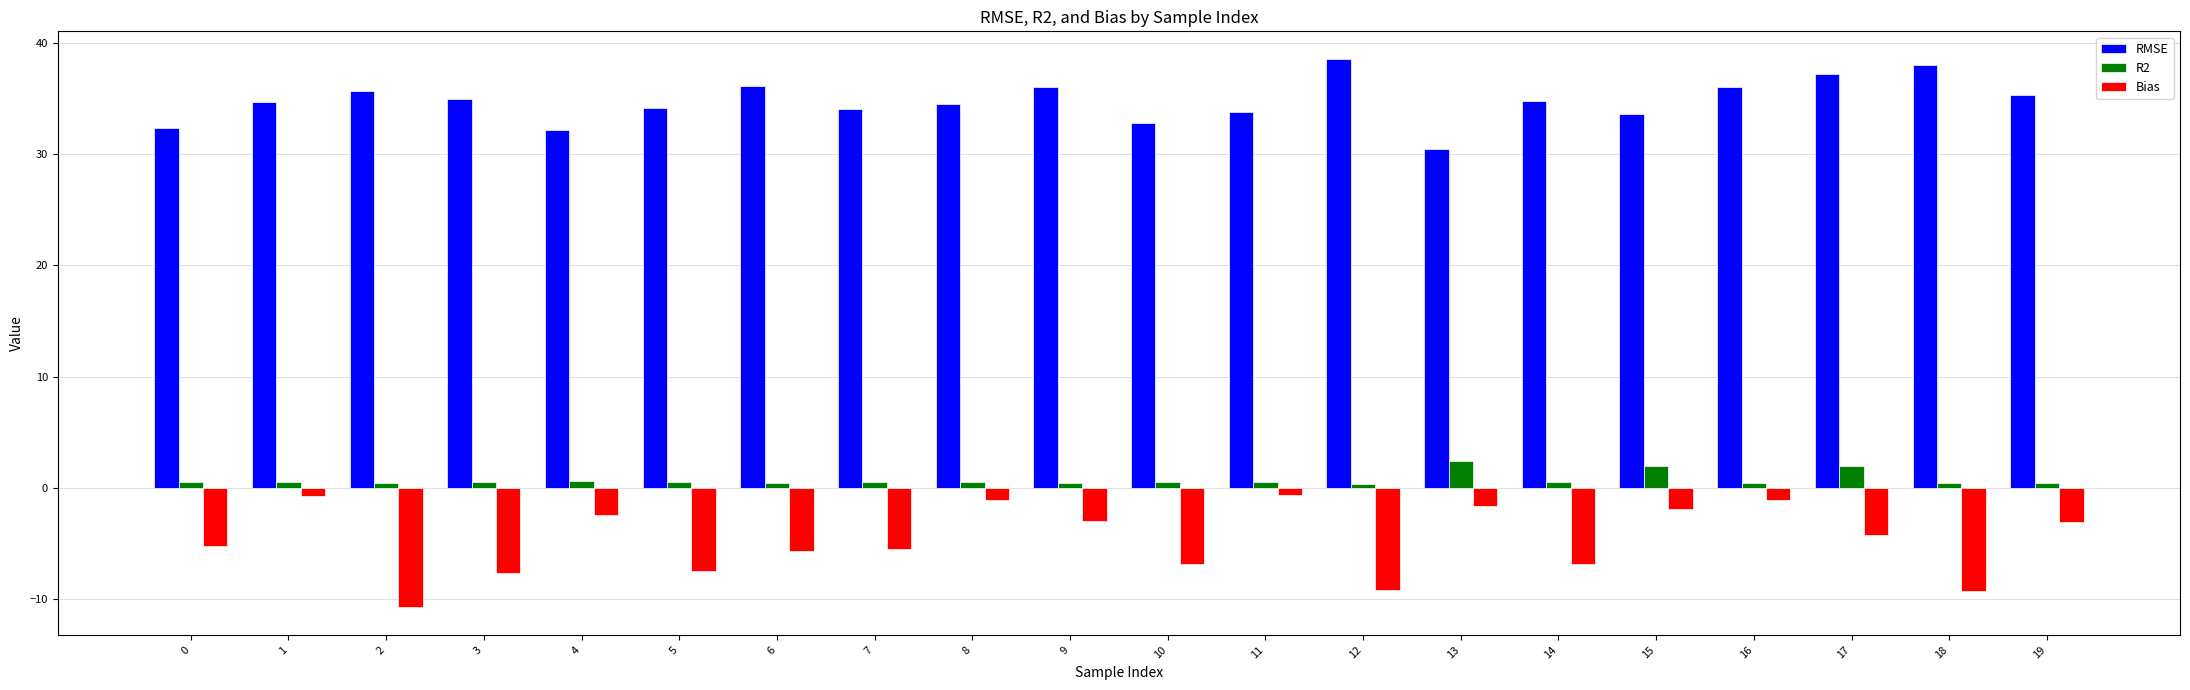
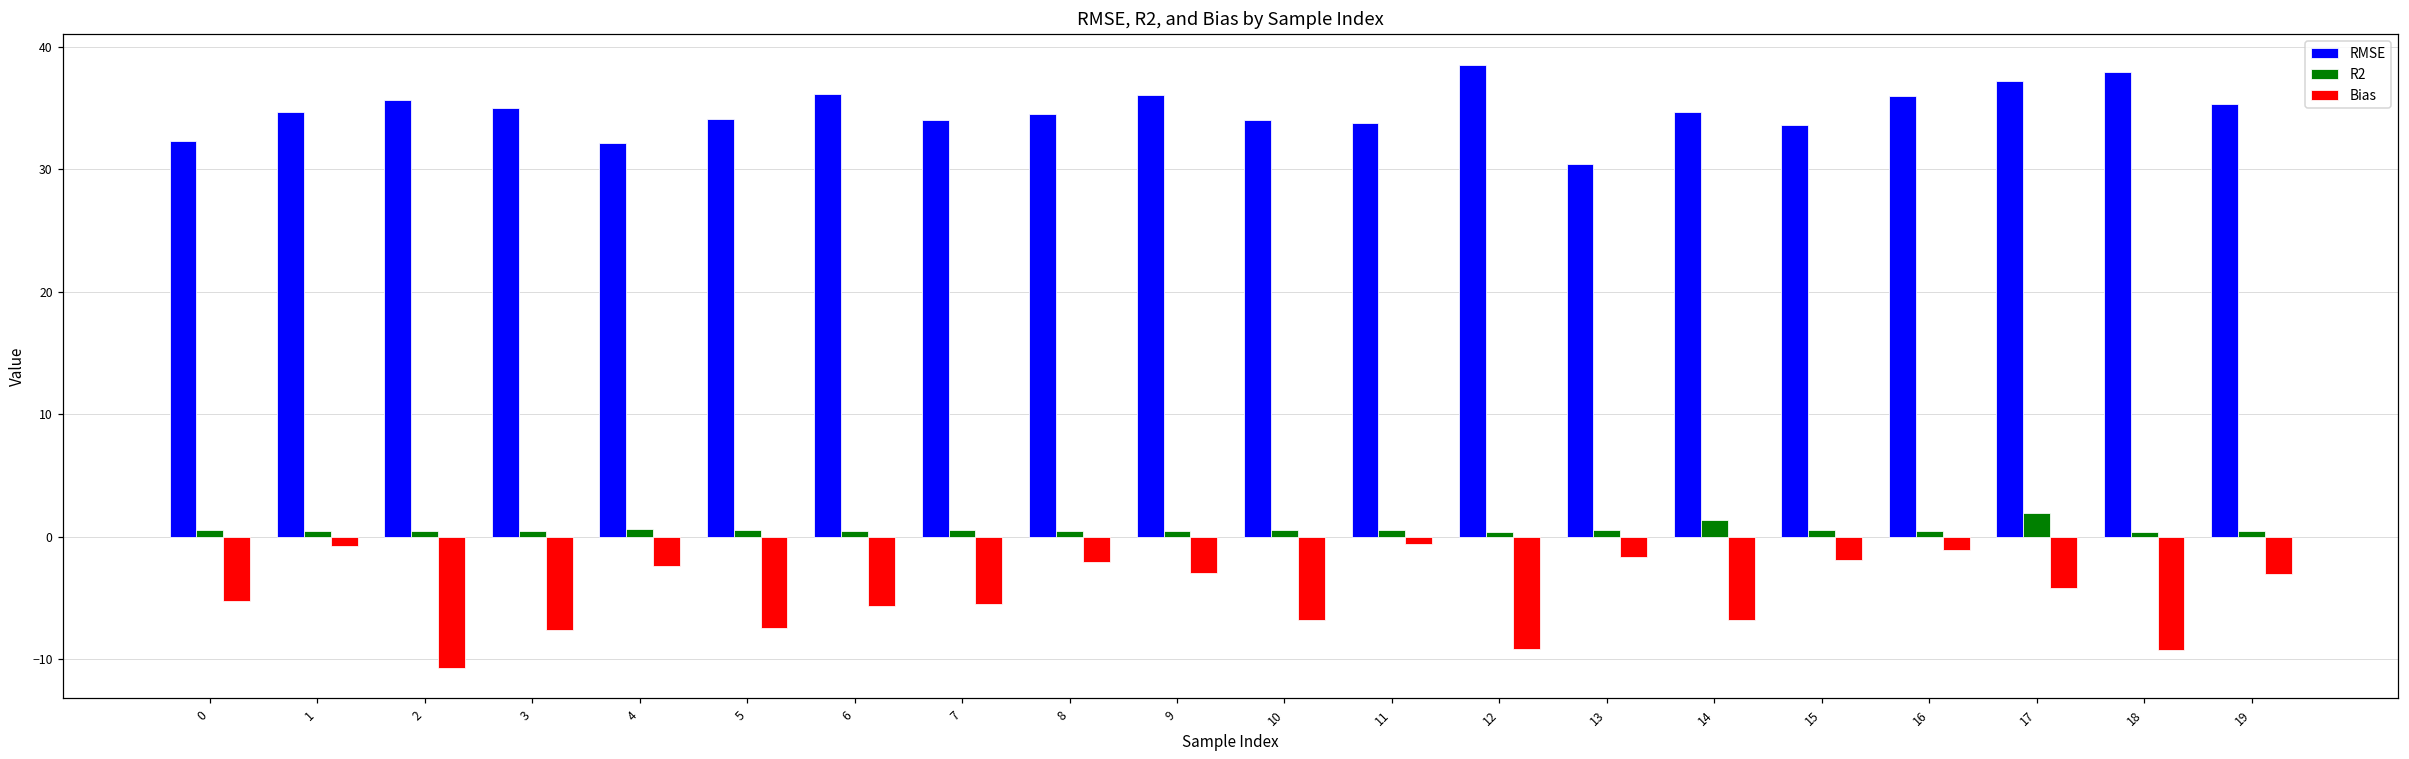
Bias, 8: -1.1 -> -2.1
RMSE, 10: 32.8 -> 34.1
R2, 13: 2.4 -> 0.5
R2, 14: 0.5 -> 1.4
R2, 15: 1.9 -> 0.5
